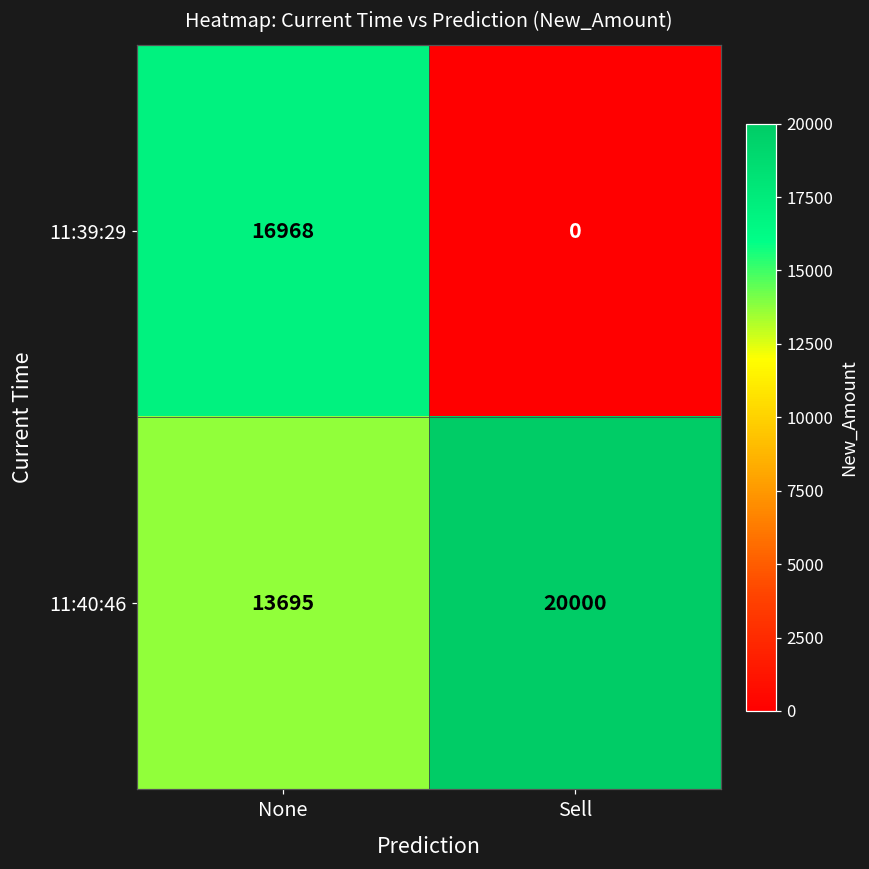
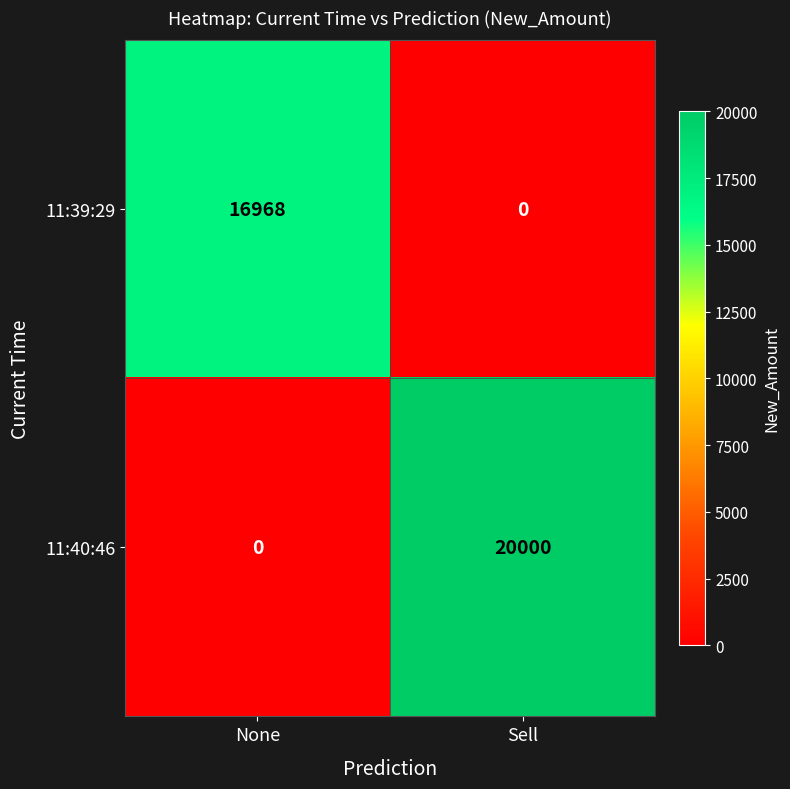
11:40:46, None: 13695 -> 0
